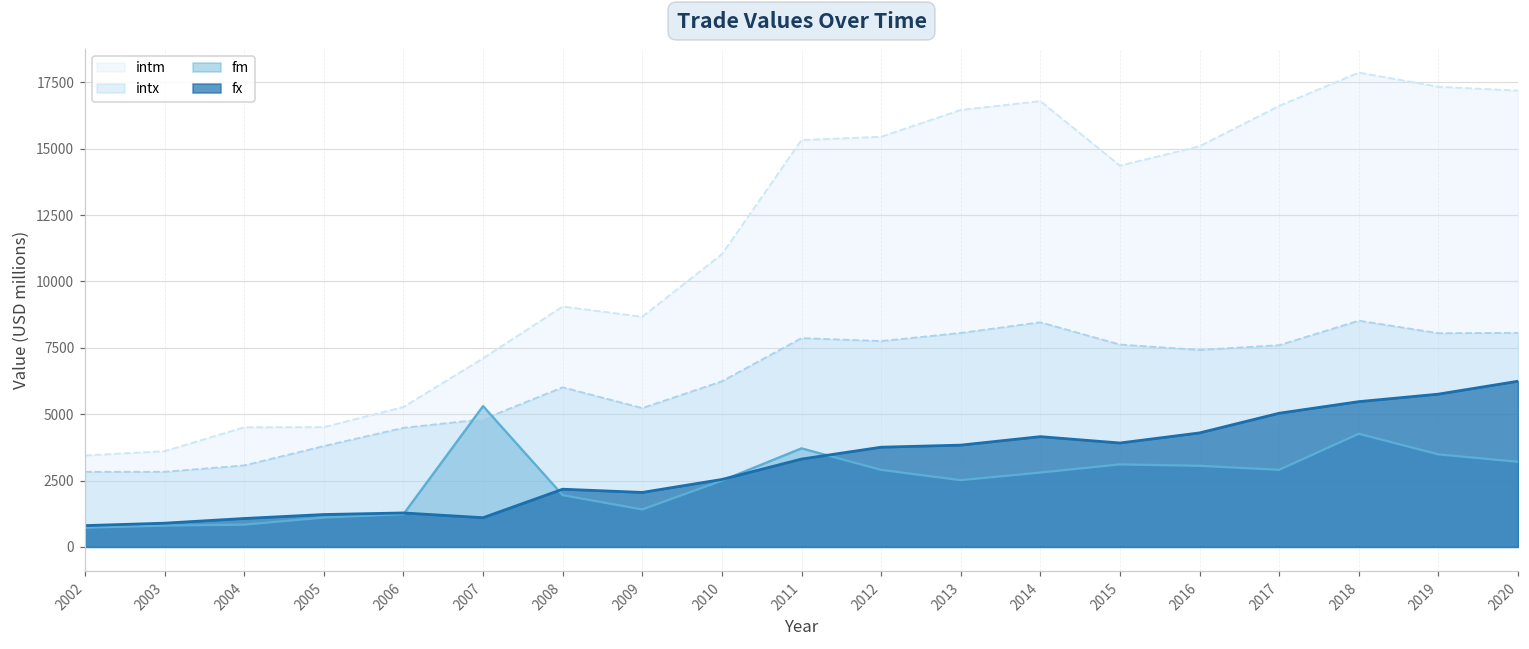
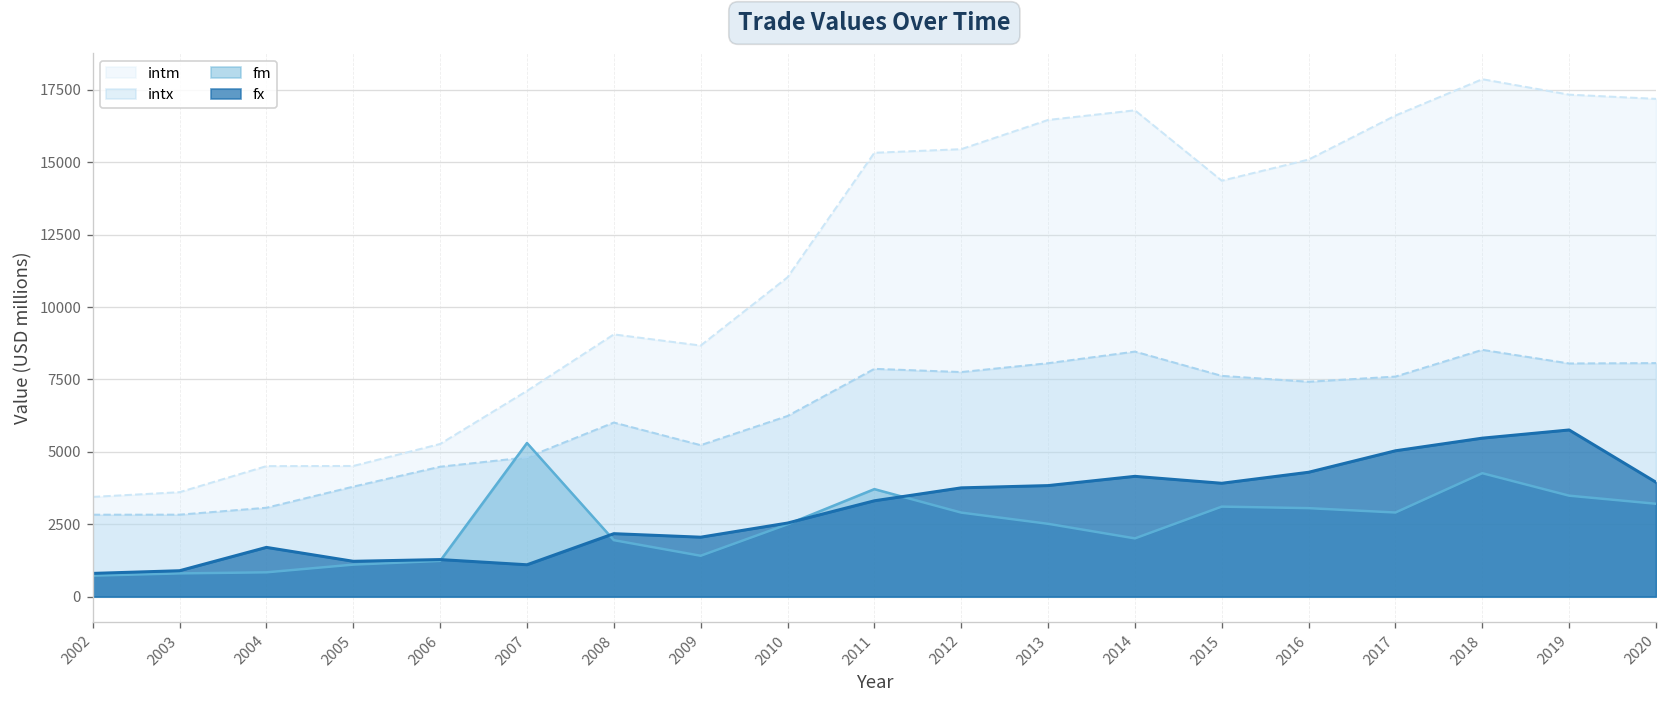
fx, 2004: 1100 -> 1700
fm, 2014: 2800 -> 2000
fx, 2020: 6200 -> 3900
